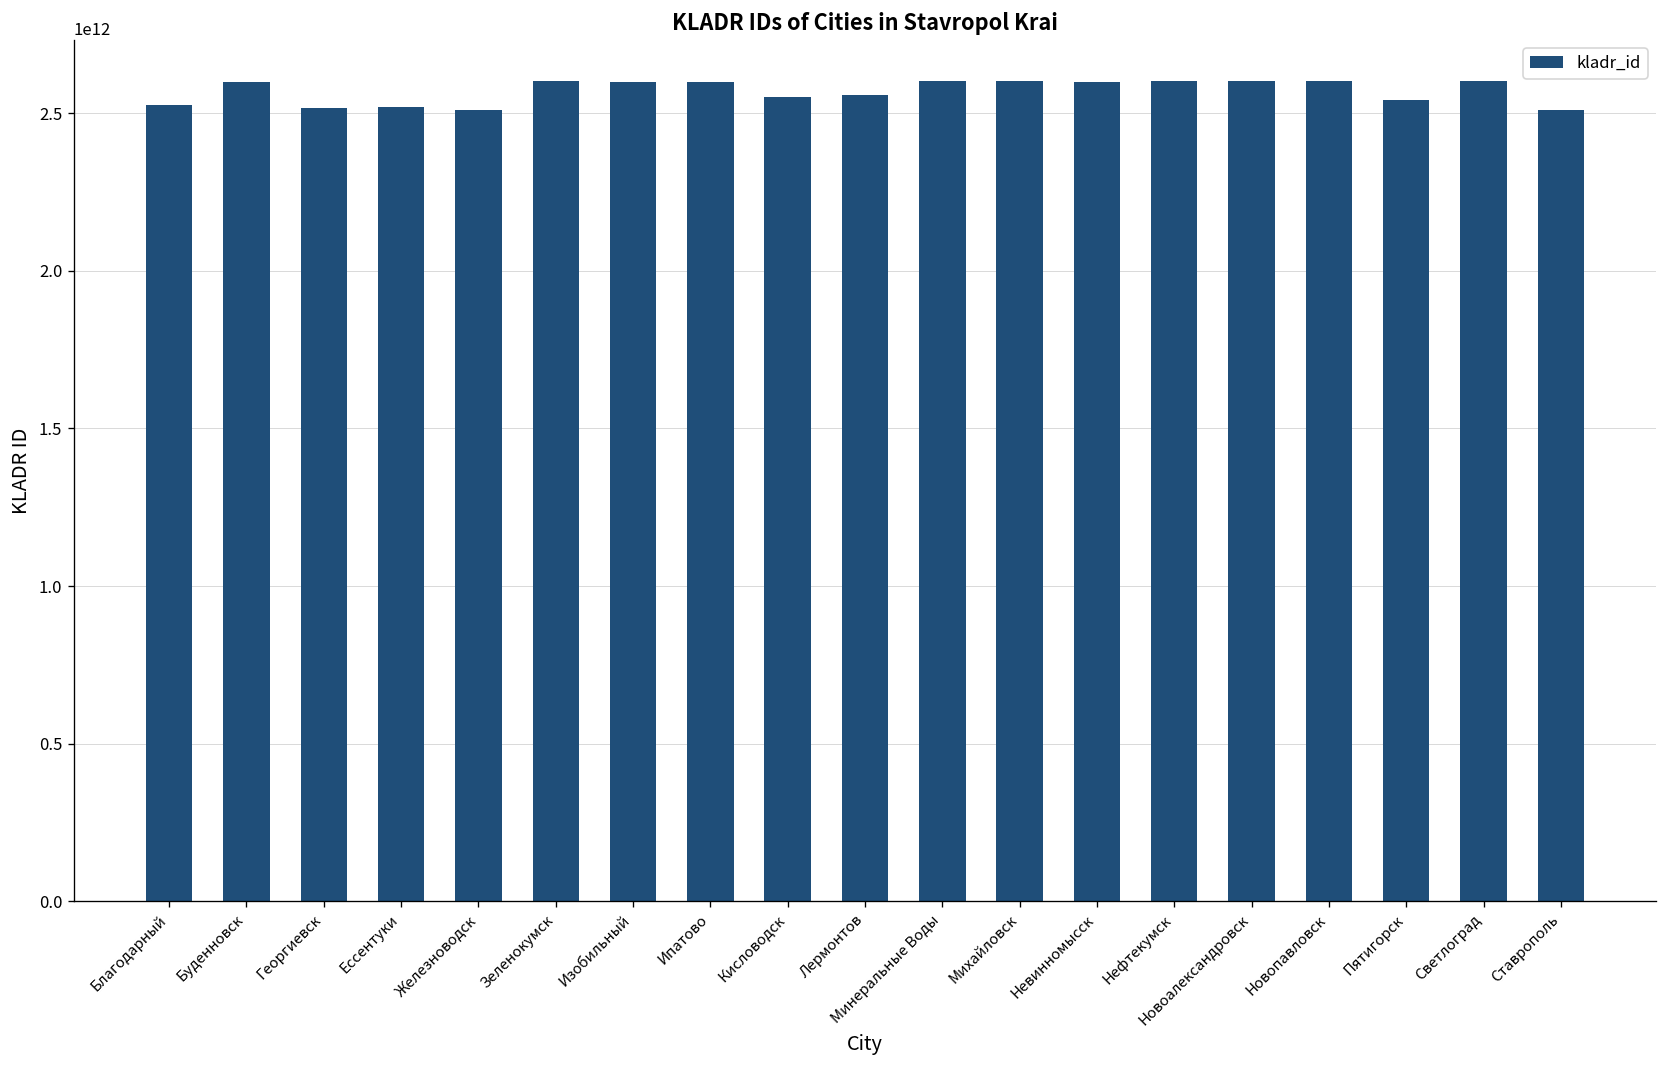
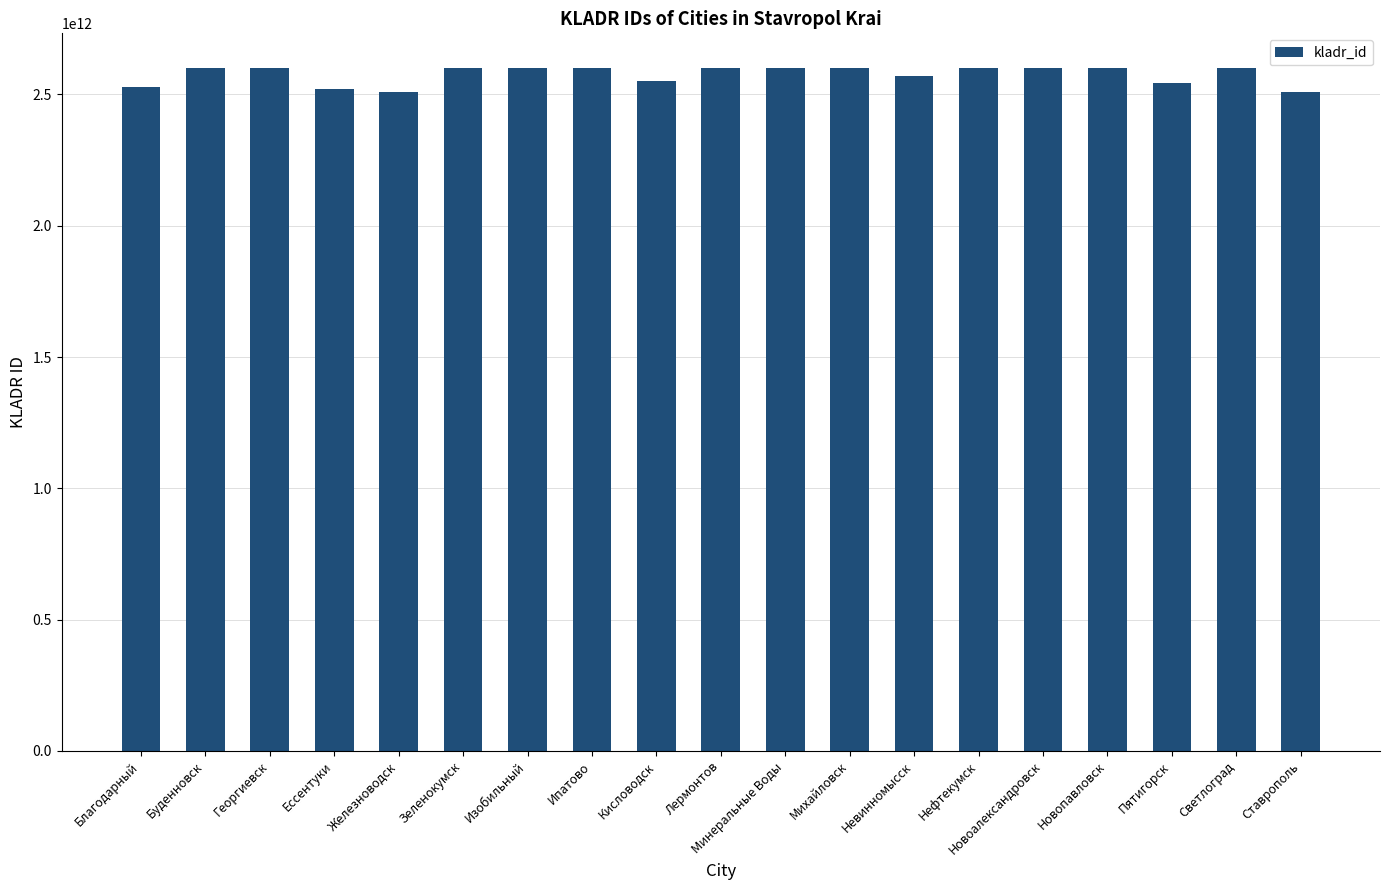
Георгиевск: 2520000000000 -> 2600000000000
Лермонтов: 2560000000000 -> 2600000000000
Невинномысск: 2600000000000 -> 2570000000000
